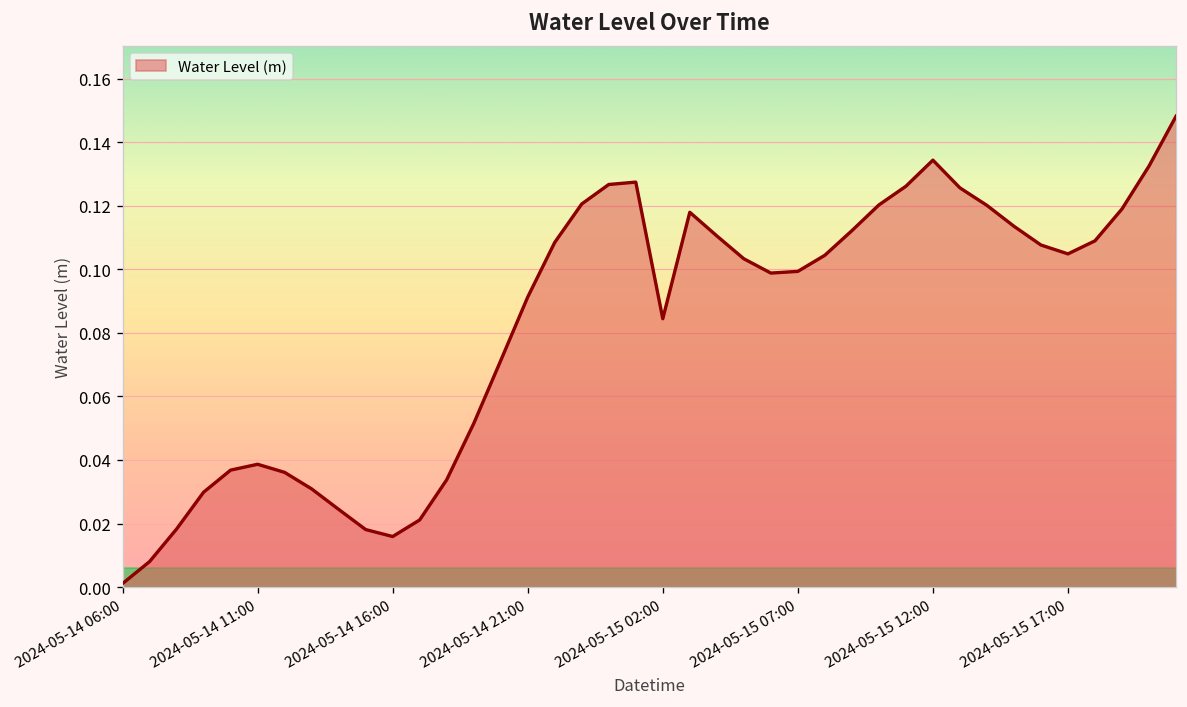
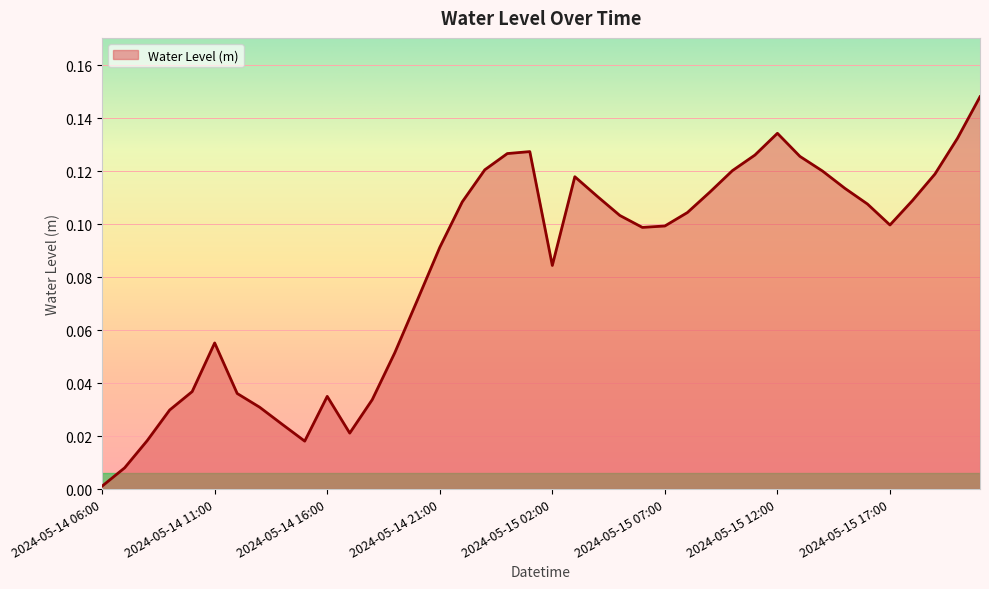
2024-05-14 11:00: 0.039 -> 0.055
2024-05-14 16:00: 0.016 -> 0.035
2024-05-15 17:00: 0.105 -> 0.100
